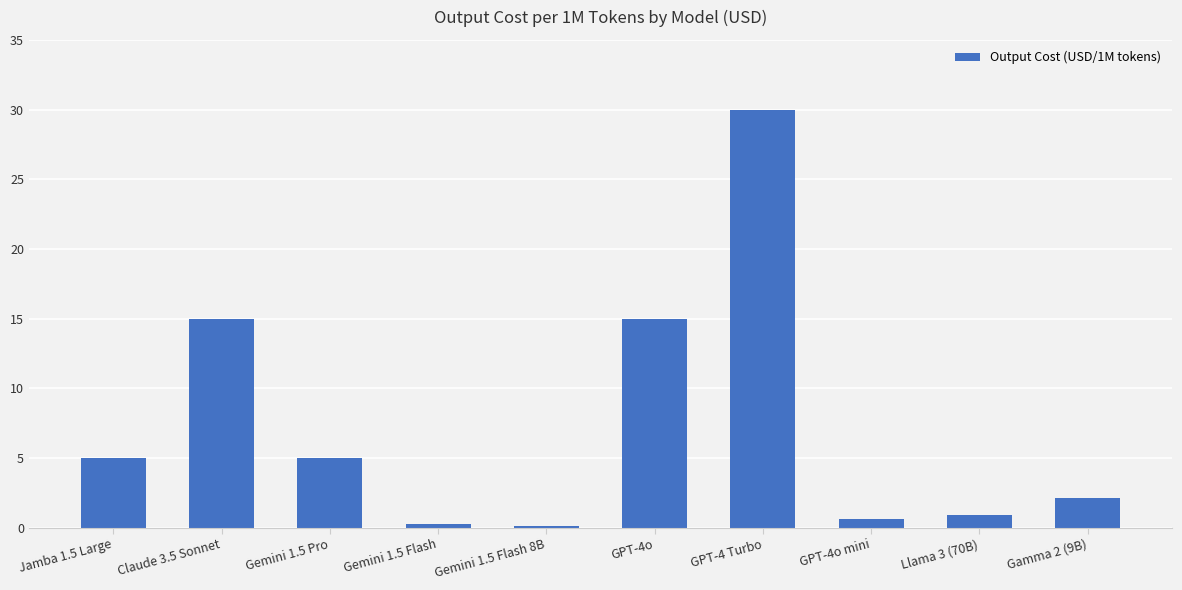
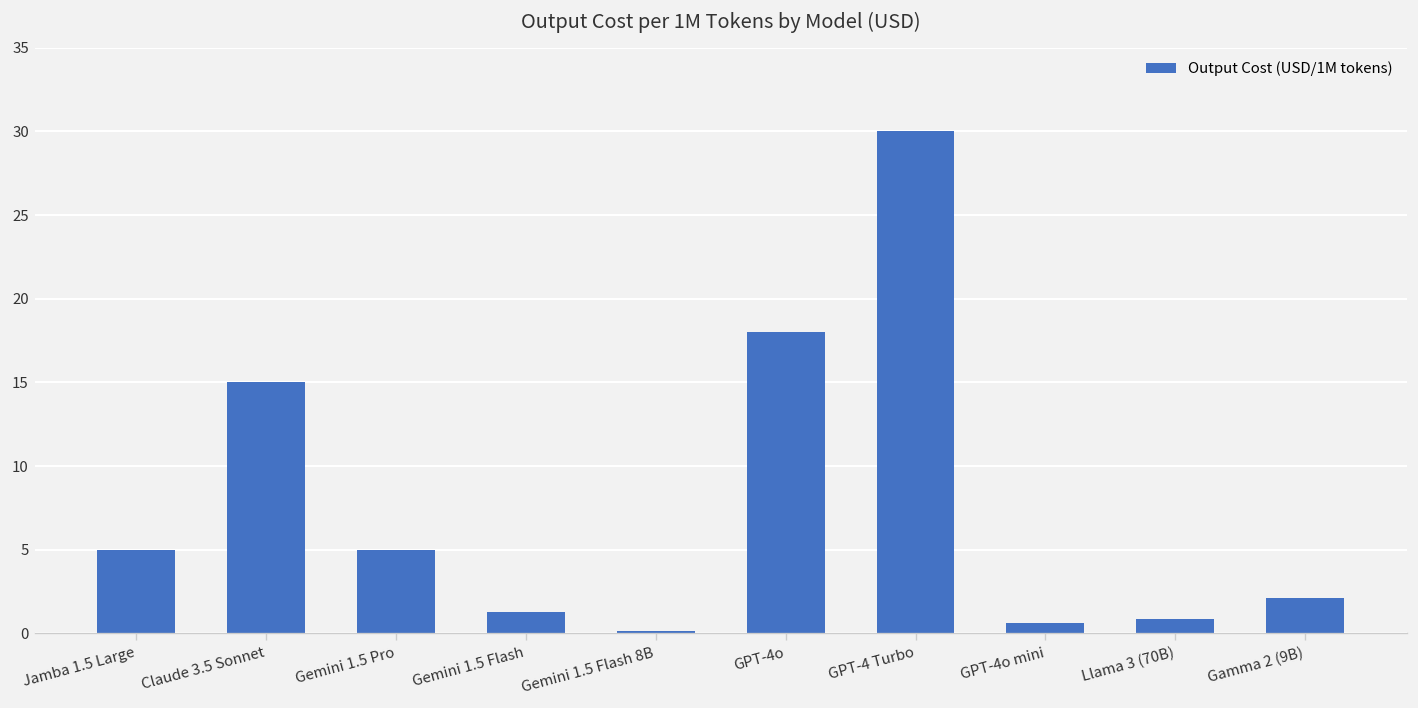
Gemini 1.5 Flash: 0.3 -> 1.3
GPT-4o: 15 -> 18
